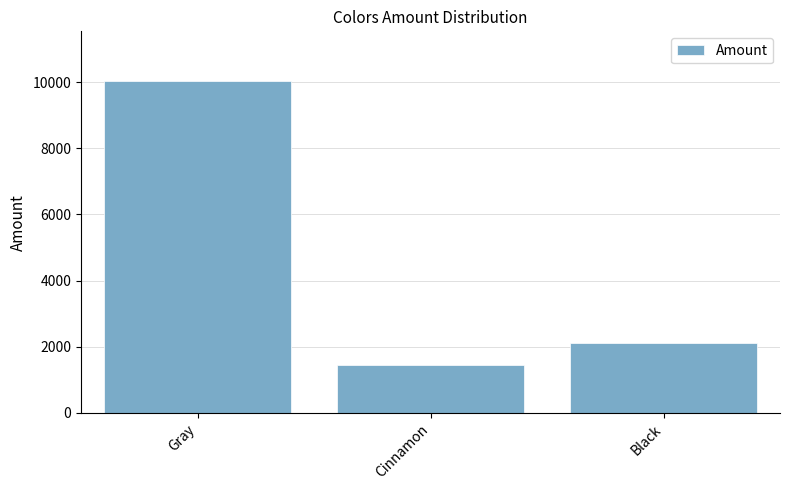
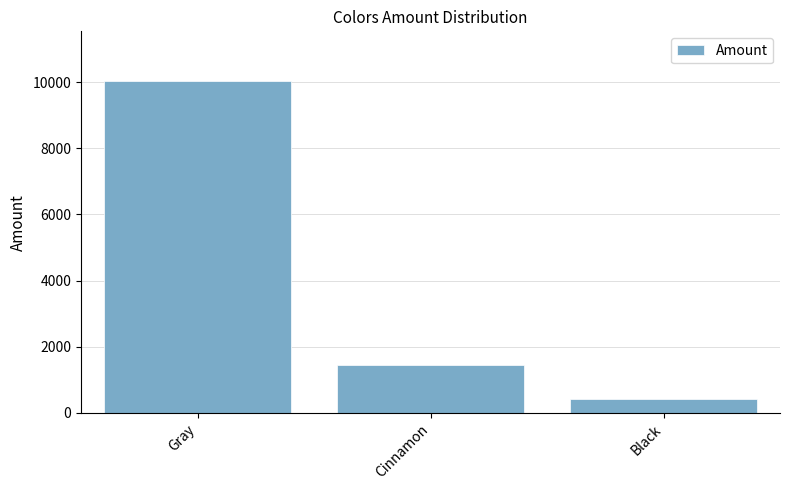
Black: 2100 -> 400
